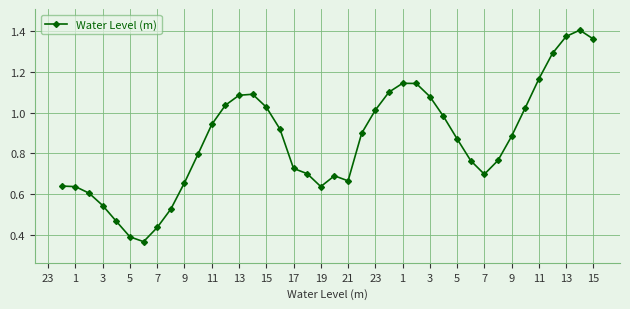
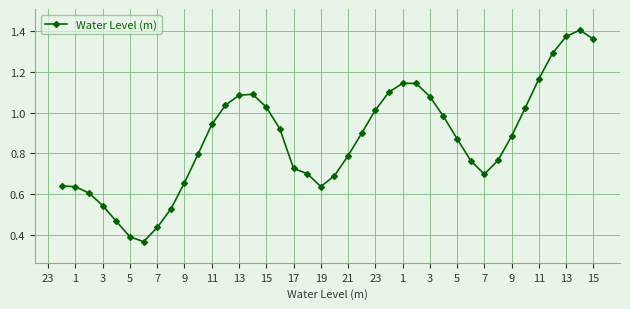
21: 0.66 -> 0.79
